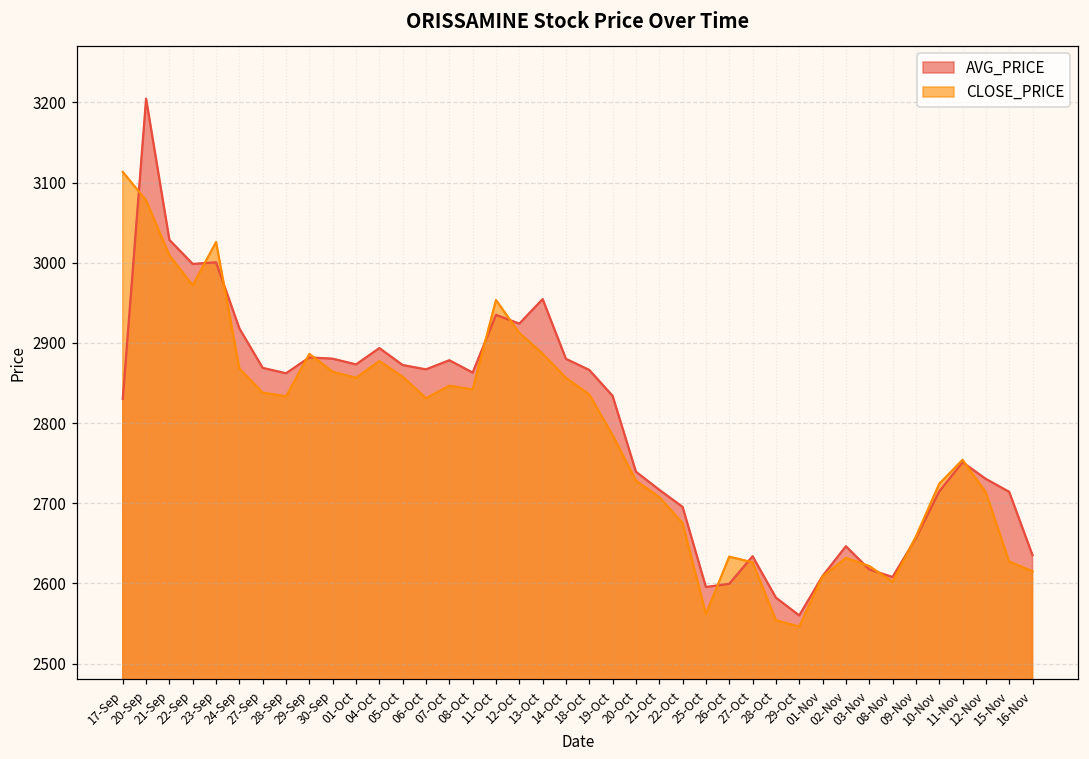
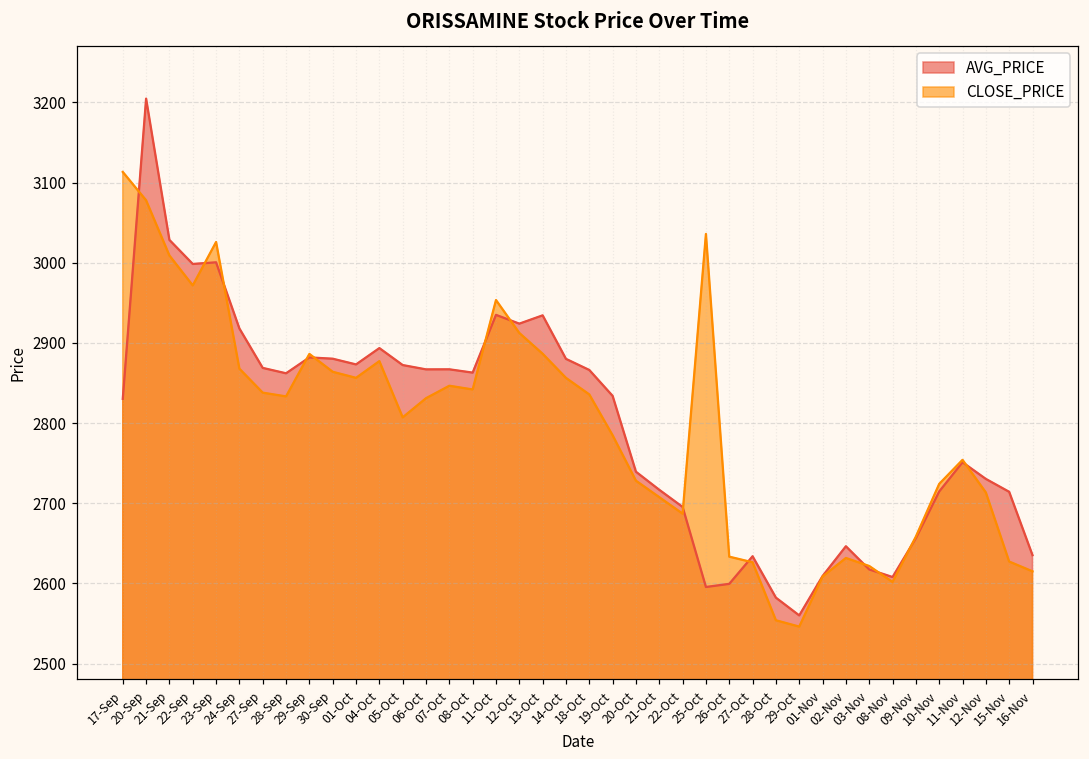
CLOSE_PRICE, 05-Oct: 2860 -> 2810
AVG_PRICE, 07-Oct: 2880 -> 2870
AVG_PRICE, 13-Oct: 2950 -> 2930
CLOSE_PRICE, 22-Oct: 2680 -> 2690
CLOSE_PRICE, 25-Oct: 2560 -> 3040
